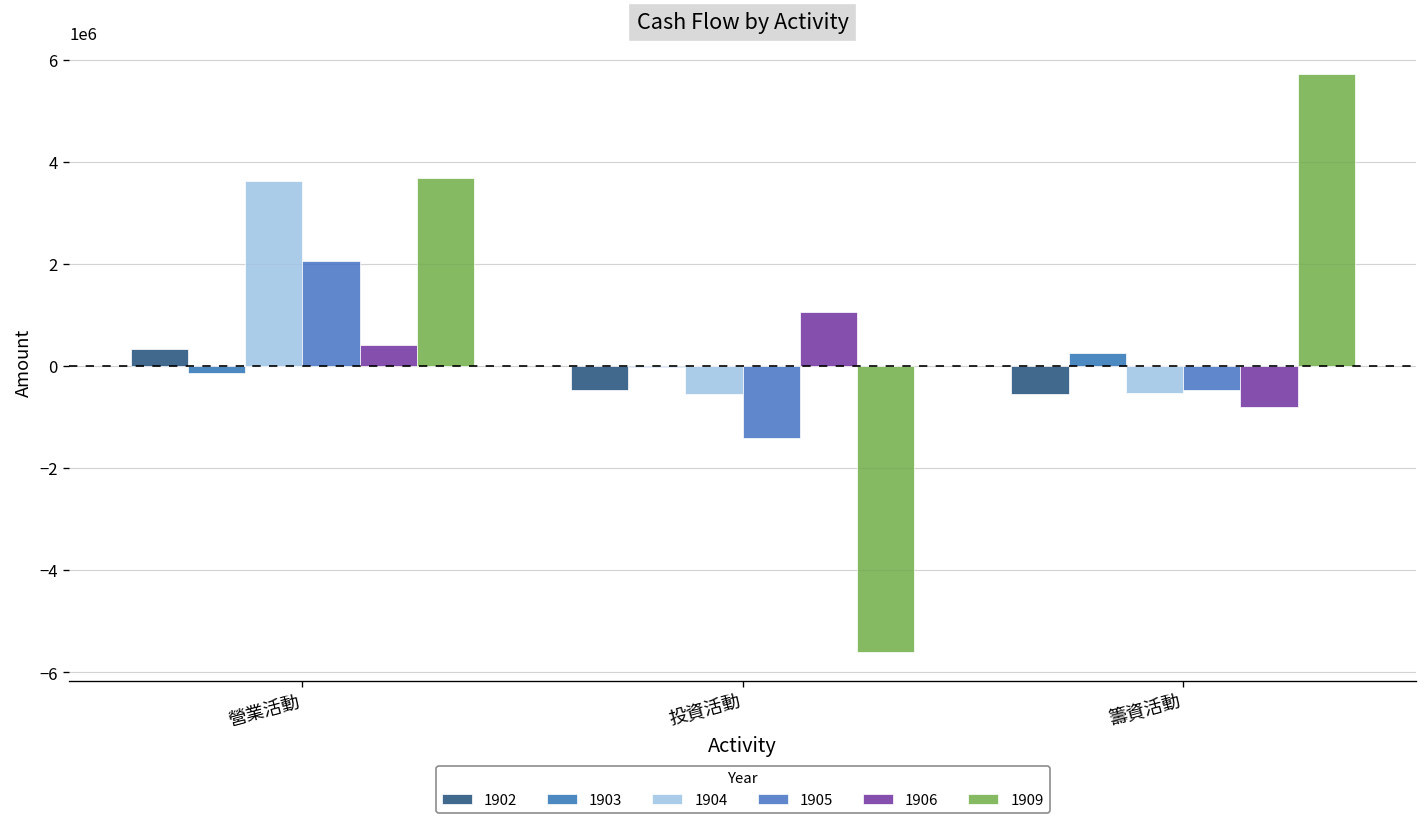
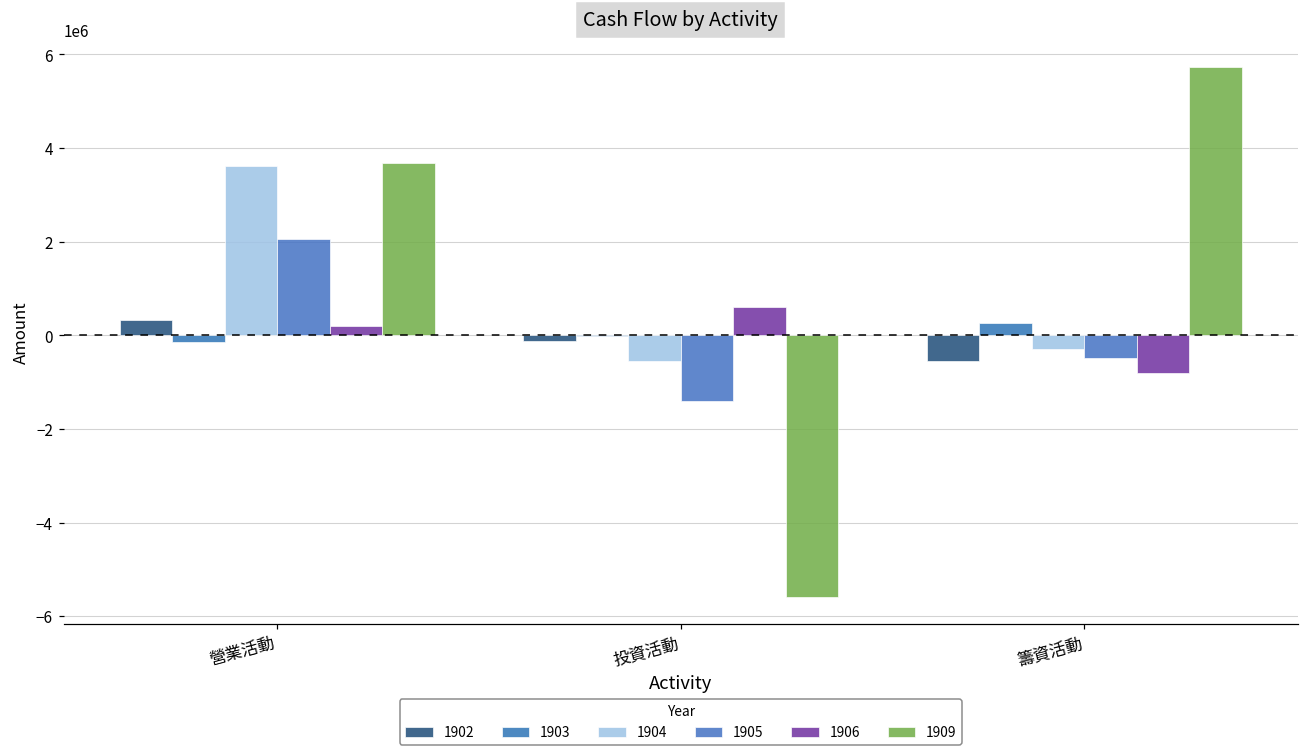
1906, 營業活動: 400000 -> 200000
1902, 投資活動: -500000 -> -100000
1906, 投資活動: 1100000 -> 600000
1904, 籌資活動: -500000 -> -300000
